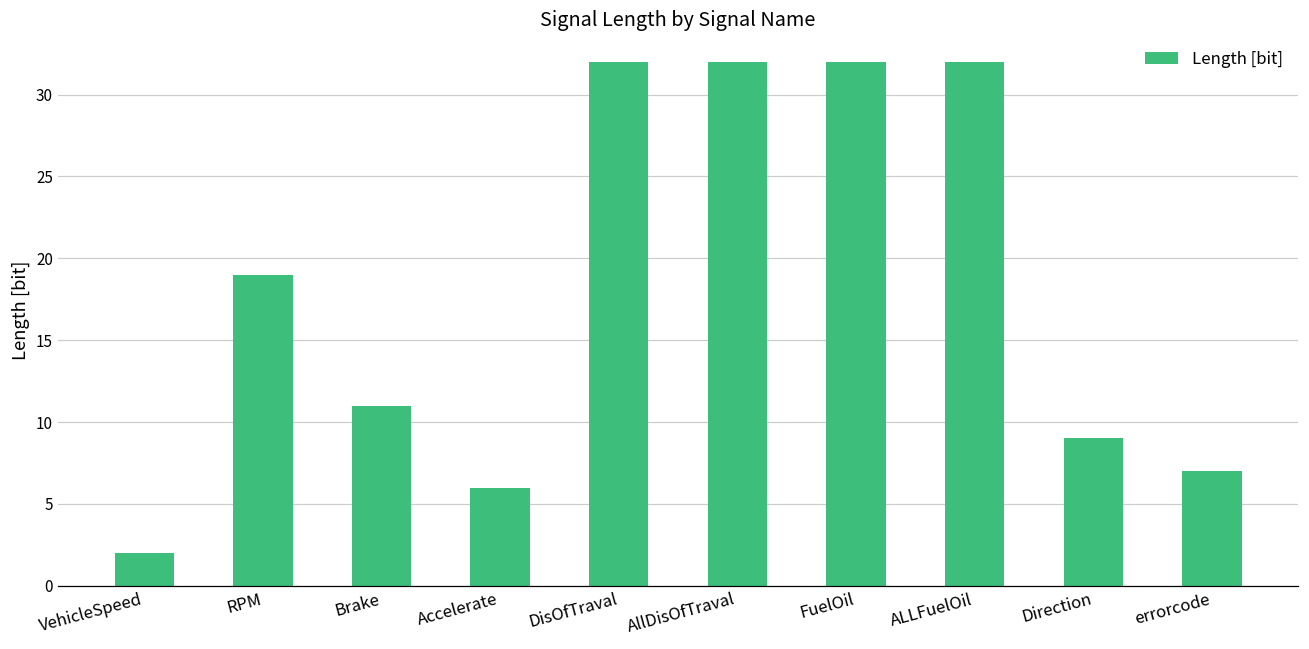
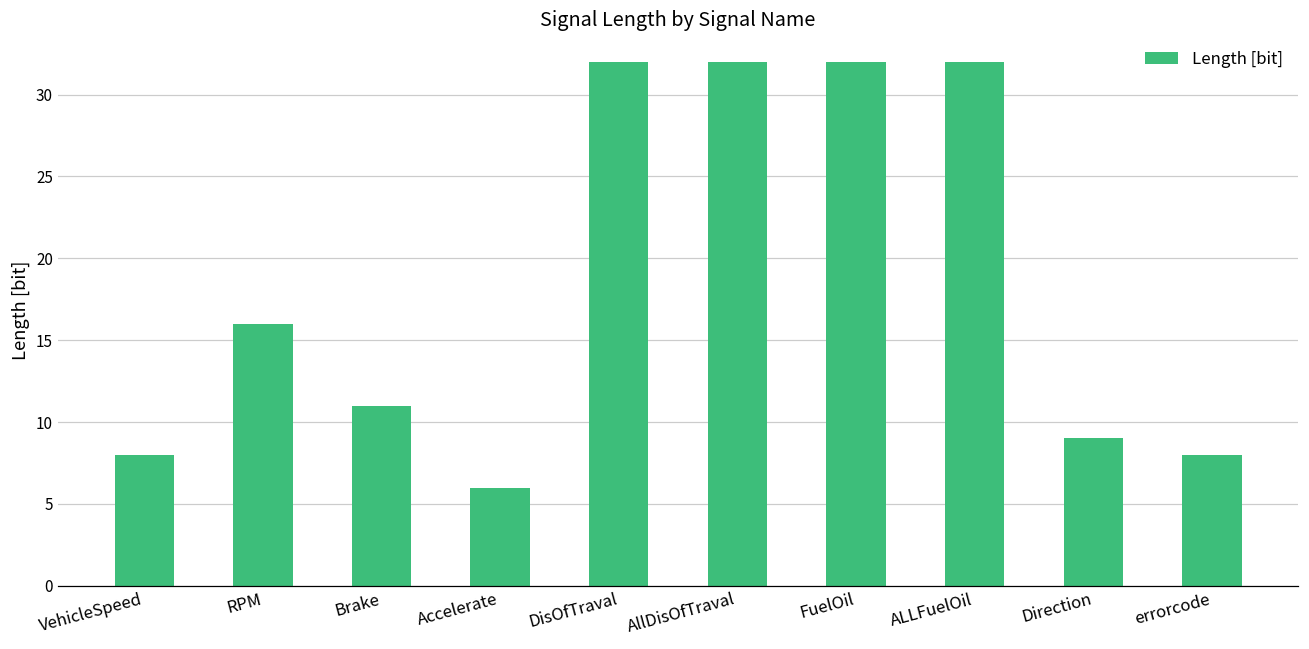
VehicleSpeed: 2 -> 8
RPM: 19 -> 16
errorcode: 7 -> 8
